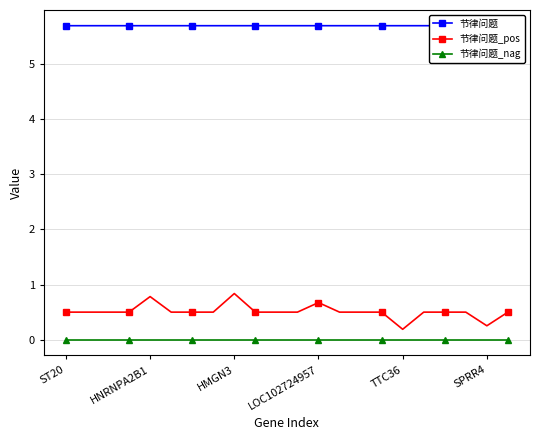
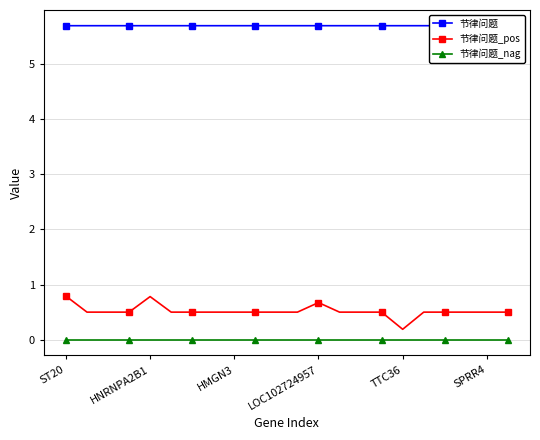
节律问题_pos, ST20: 0.5 -> 0.8
节律问题_pos, HMGN3: 0.8 -> 0.5
节律问题_pos, SPRR4: 0.3 -> 0.5
